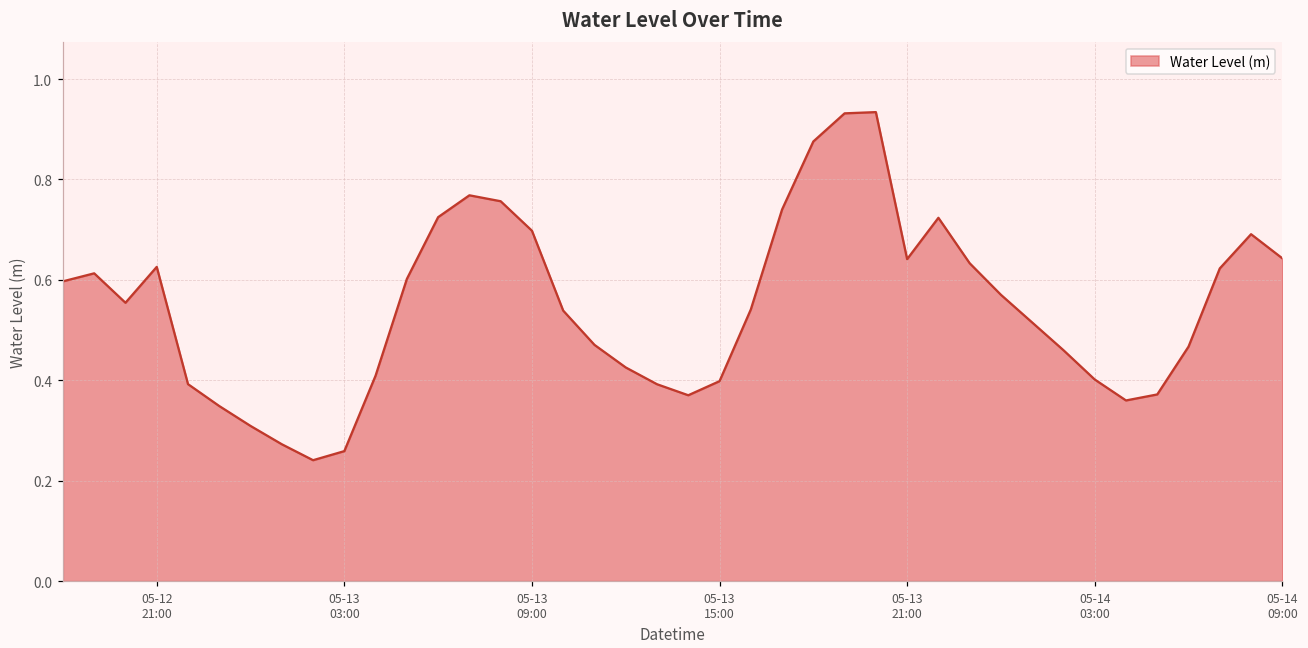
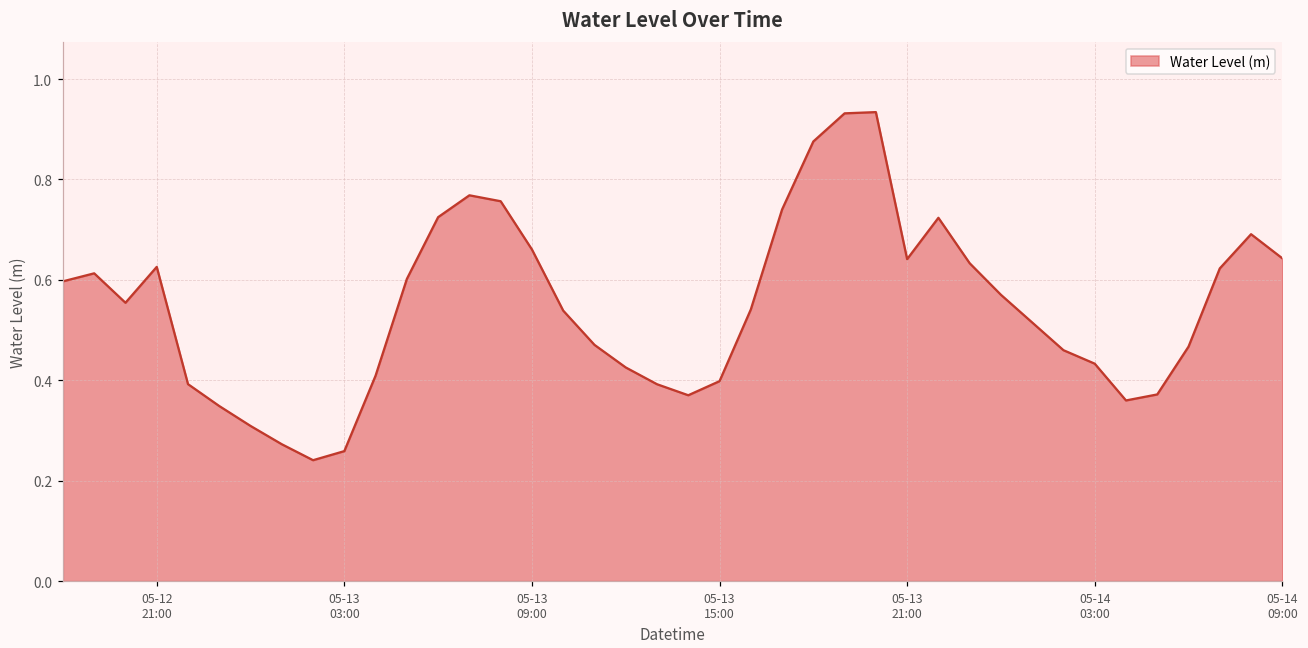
05-13 09:00: 0.70 -> 0.66
05-14 03:00: 0.40 -> 0.43
